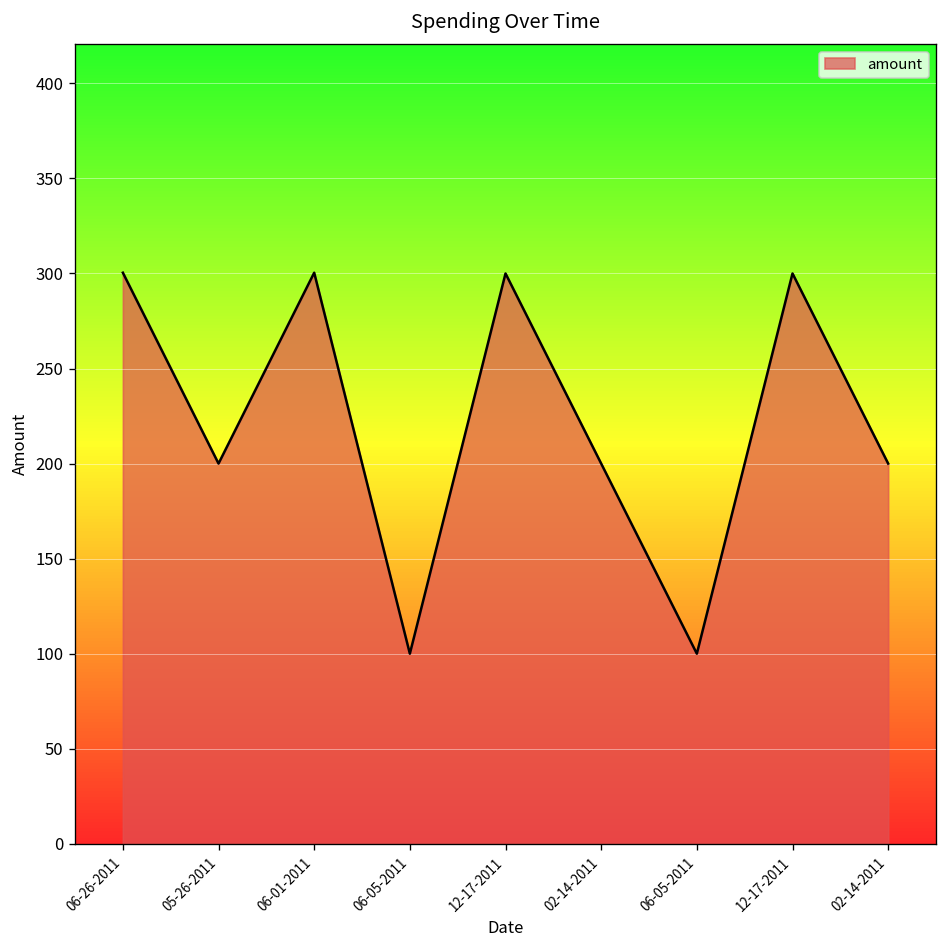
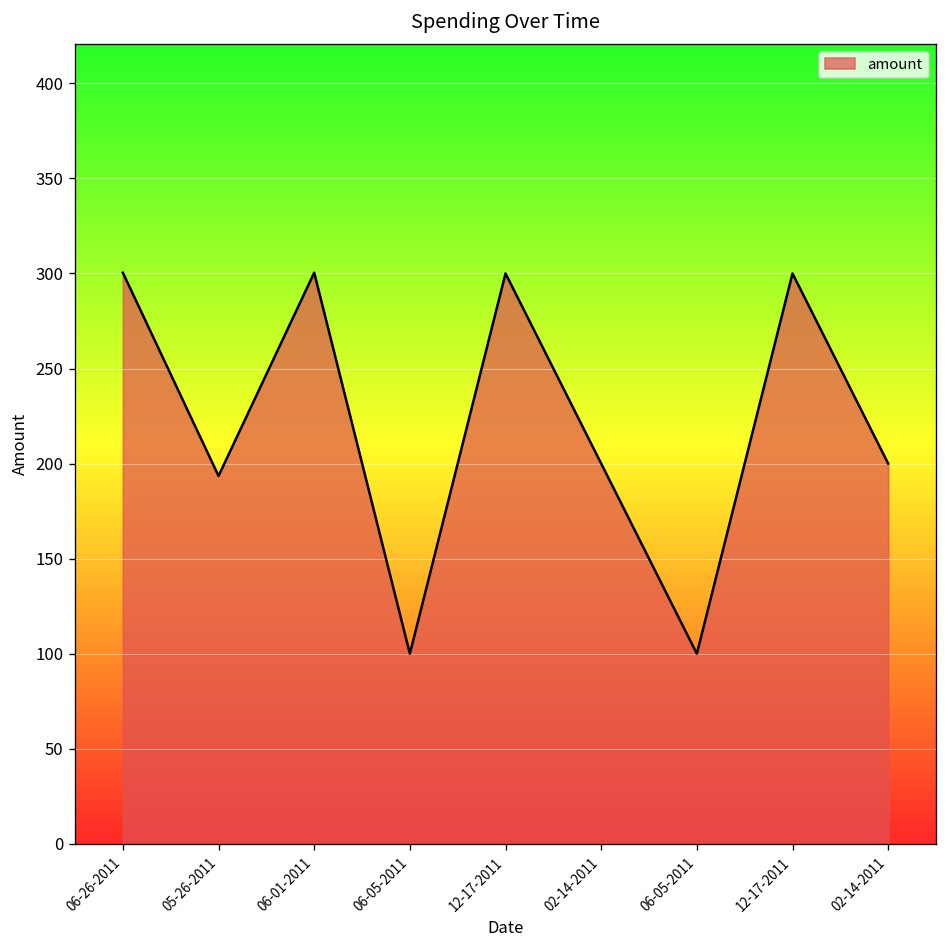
05-26-2011: 200 -> 194
